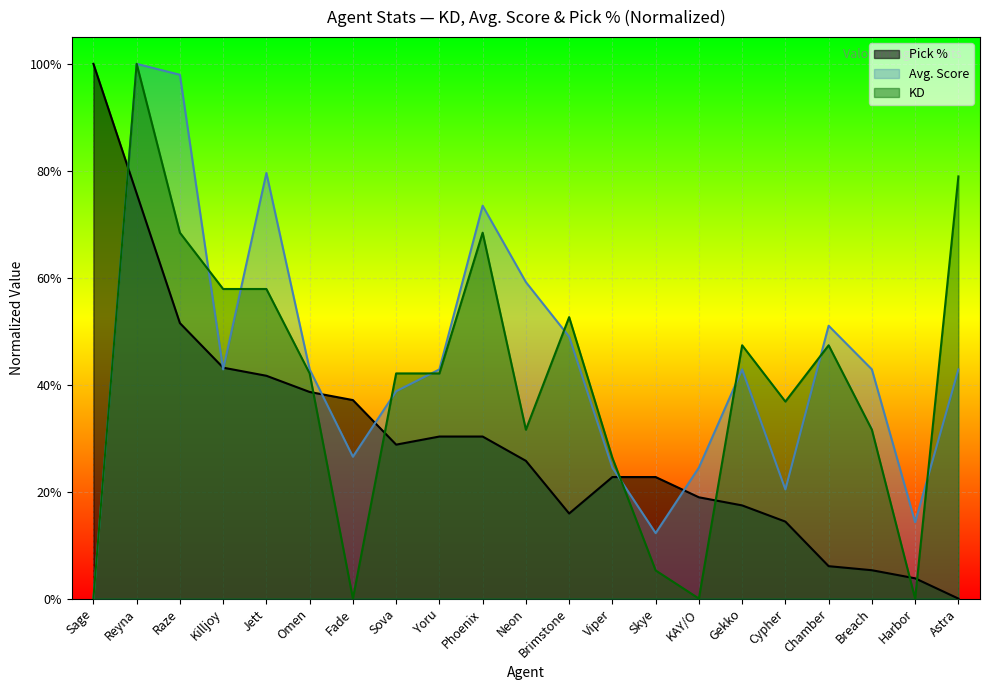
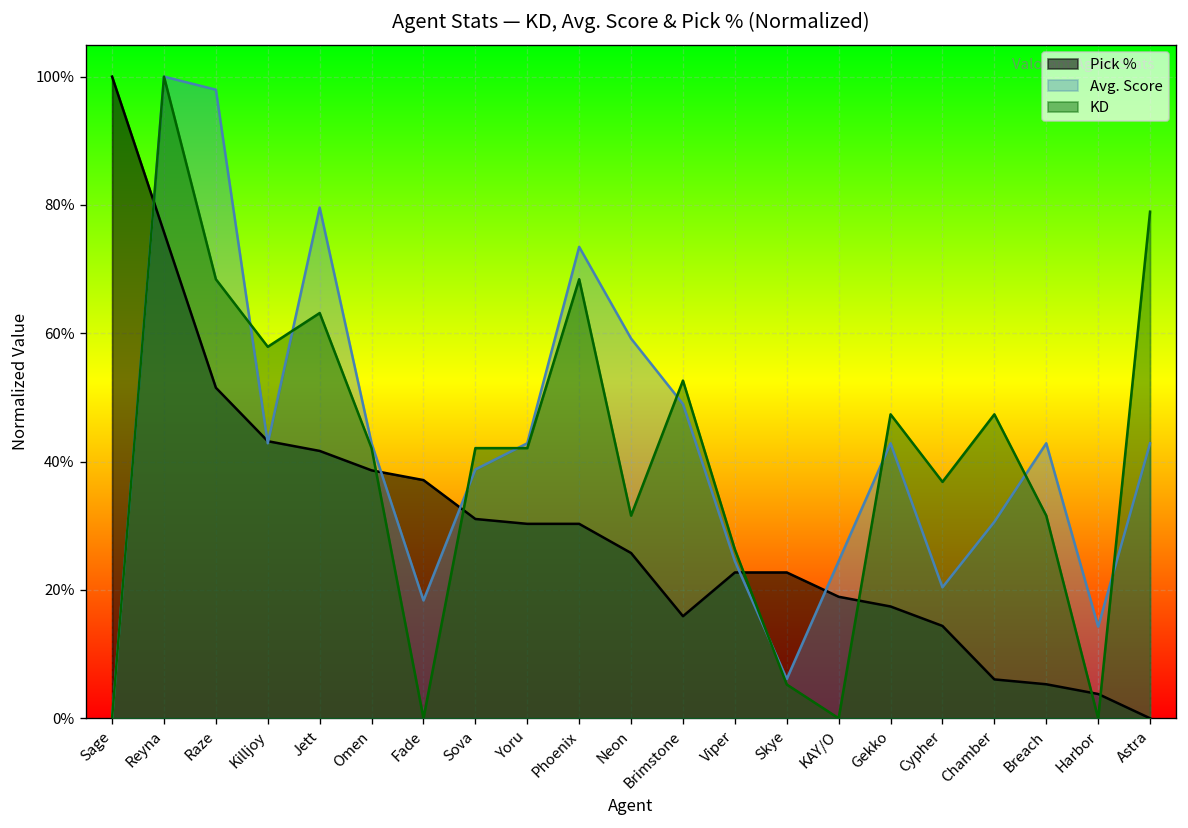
KD, Jett: 58% -> 63%
Avg. Score, Fade: 27% -> 18%
Pick %, Sova: 29% -> 31%
Avg. Score, Skye: 12% -> 6%
Avg. Score, Chamber: 51% -> 31%
